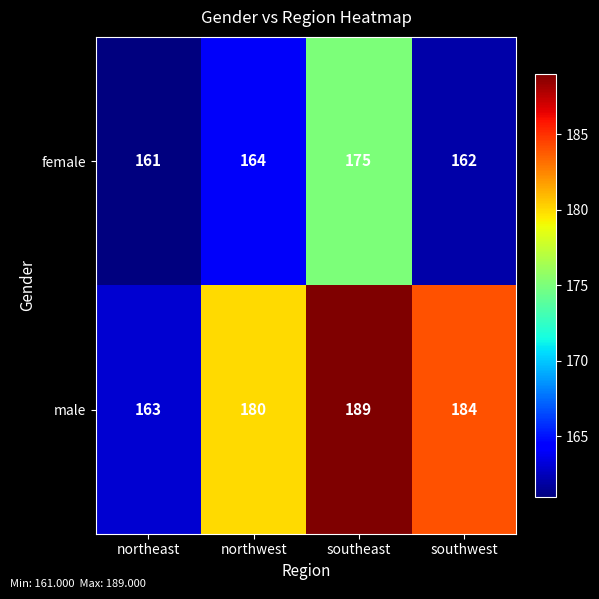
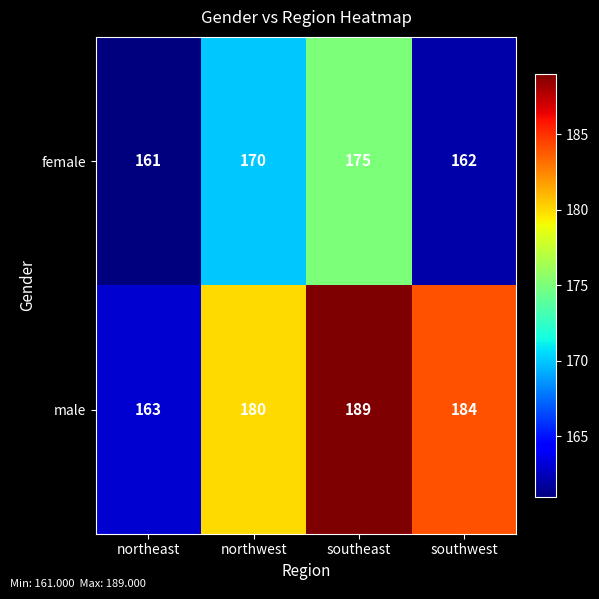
female, northwest: 164 -> 170
